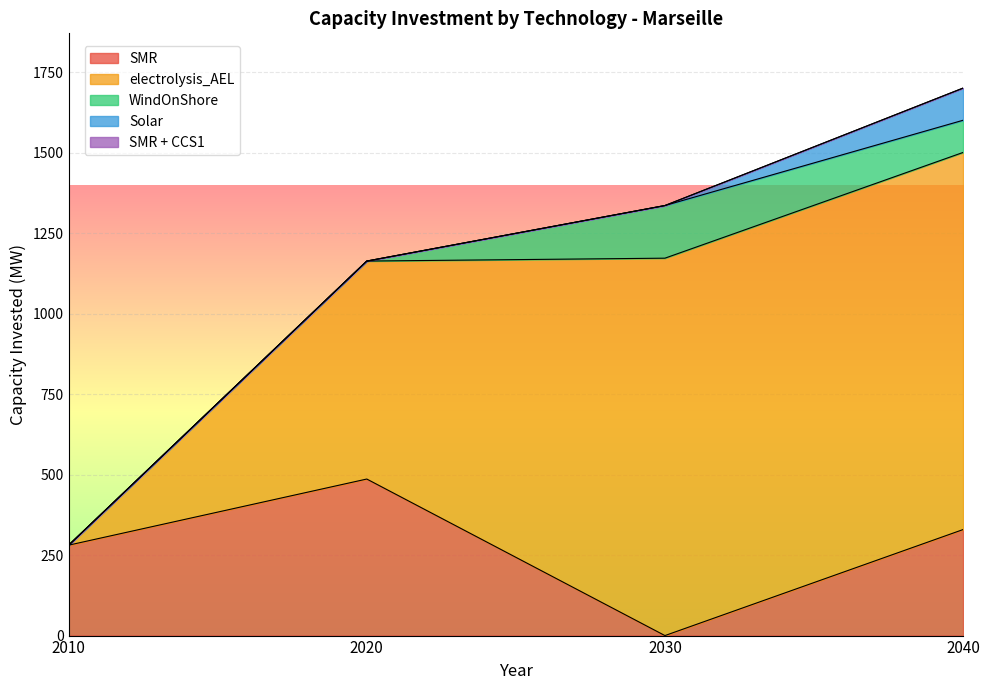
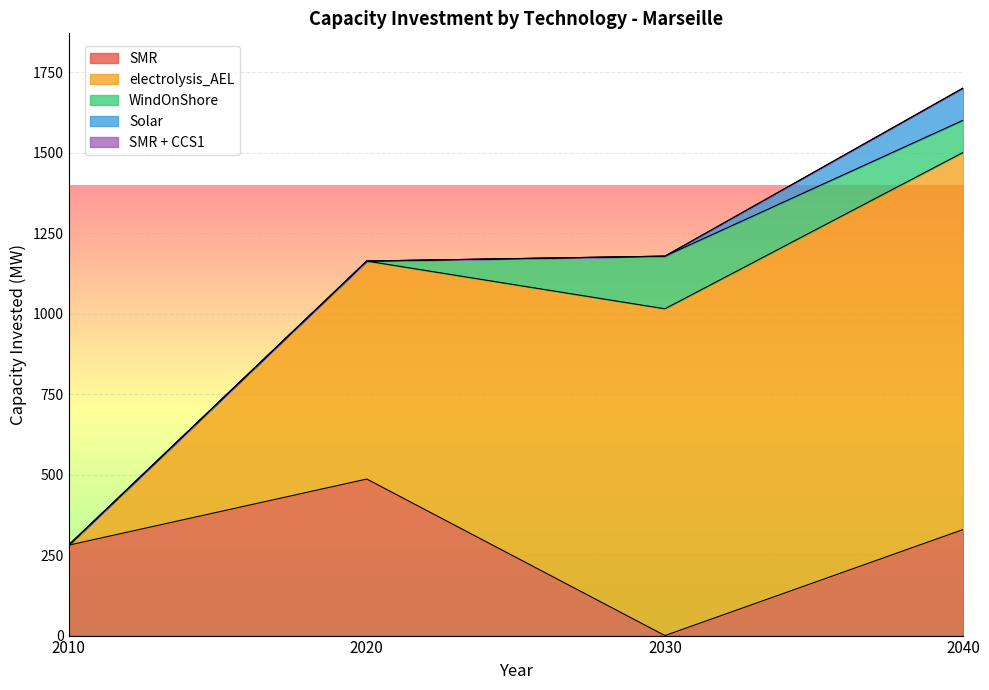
electrolysis_AEL, 2030: 1170 -> 1020
